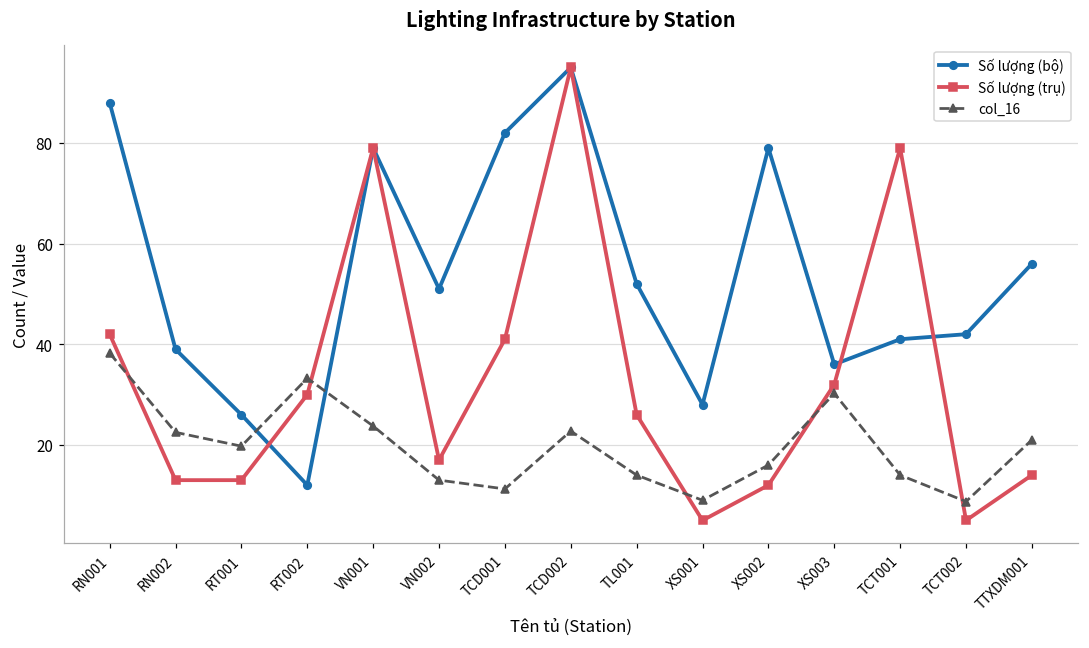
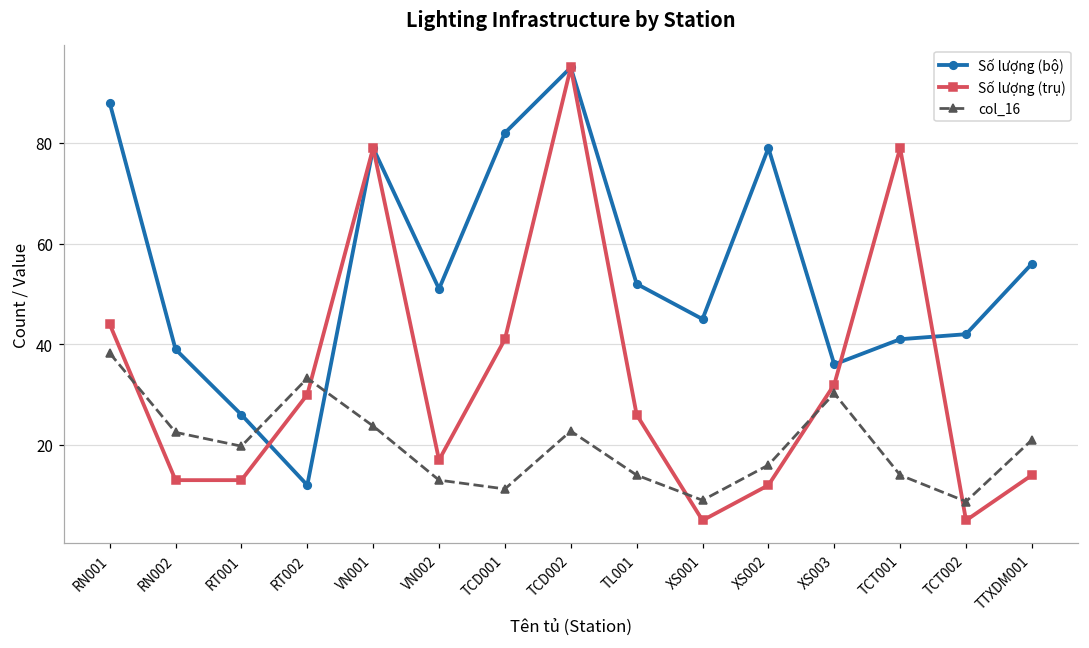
Số lượng (trụ), RN001: 42 -> 44
Số lượng (bộ), XS001: 28 -> 45
